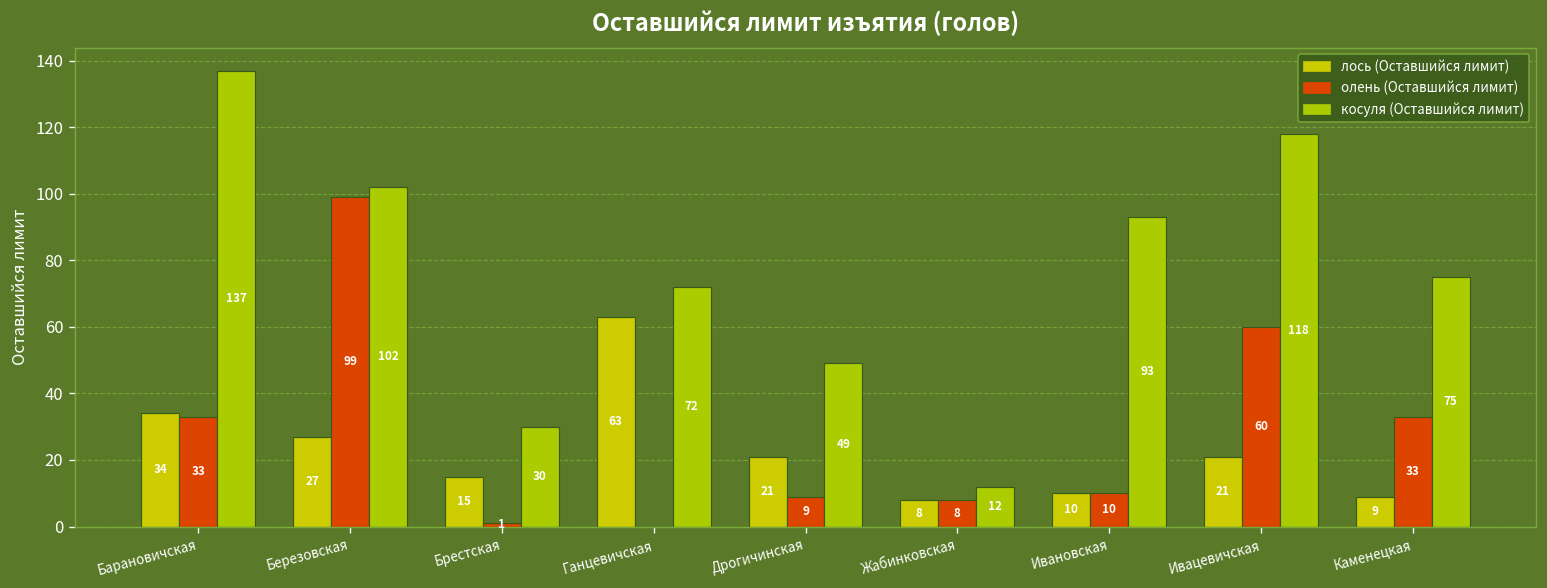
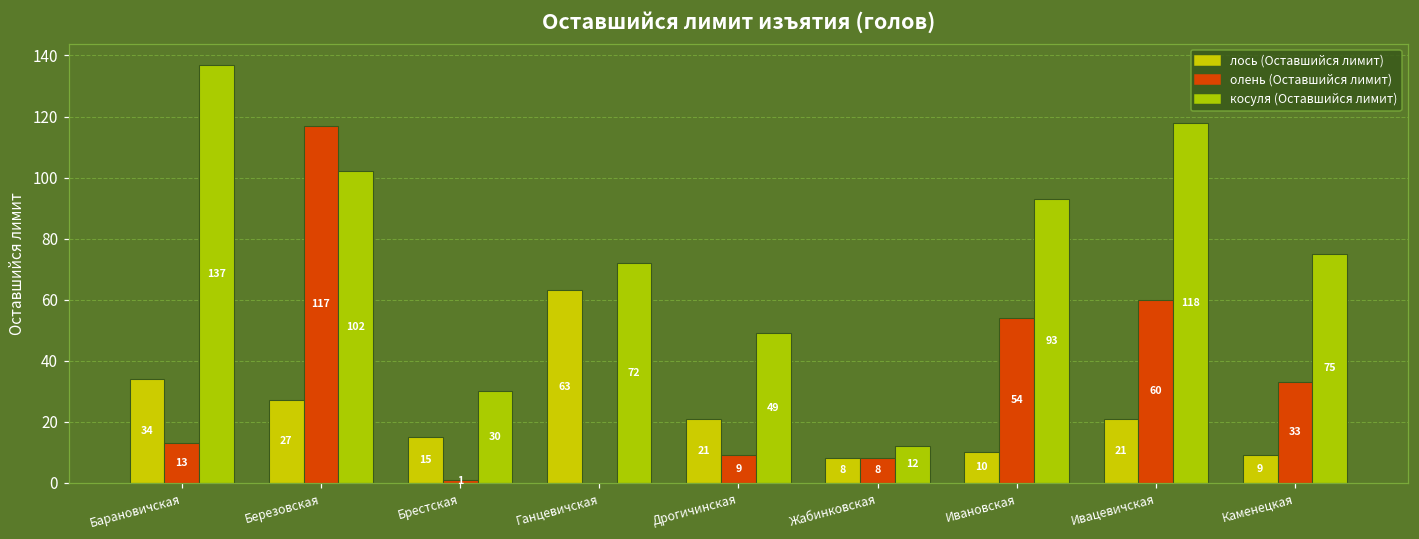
олень (Оставшийся лимит), Барановичская: 33 -> 13
олень (Оставшийся лимит), Березовская: 99 -> 117
олень (Оставшийся лимит), Ивановская: 10 -> 54
